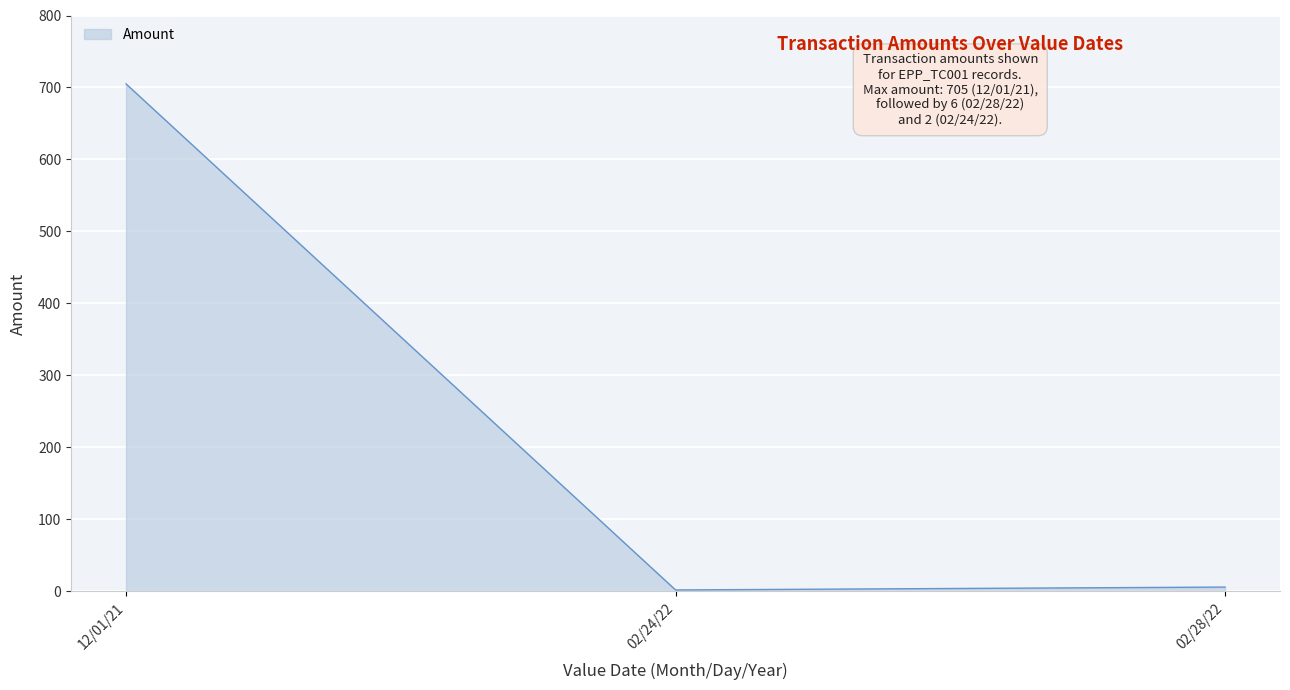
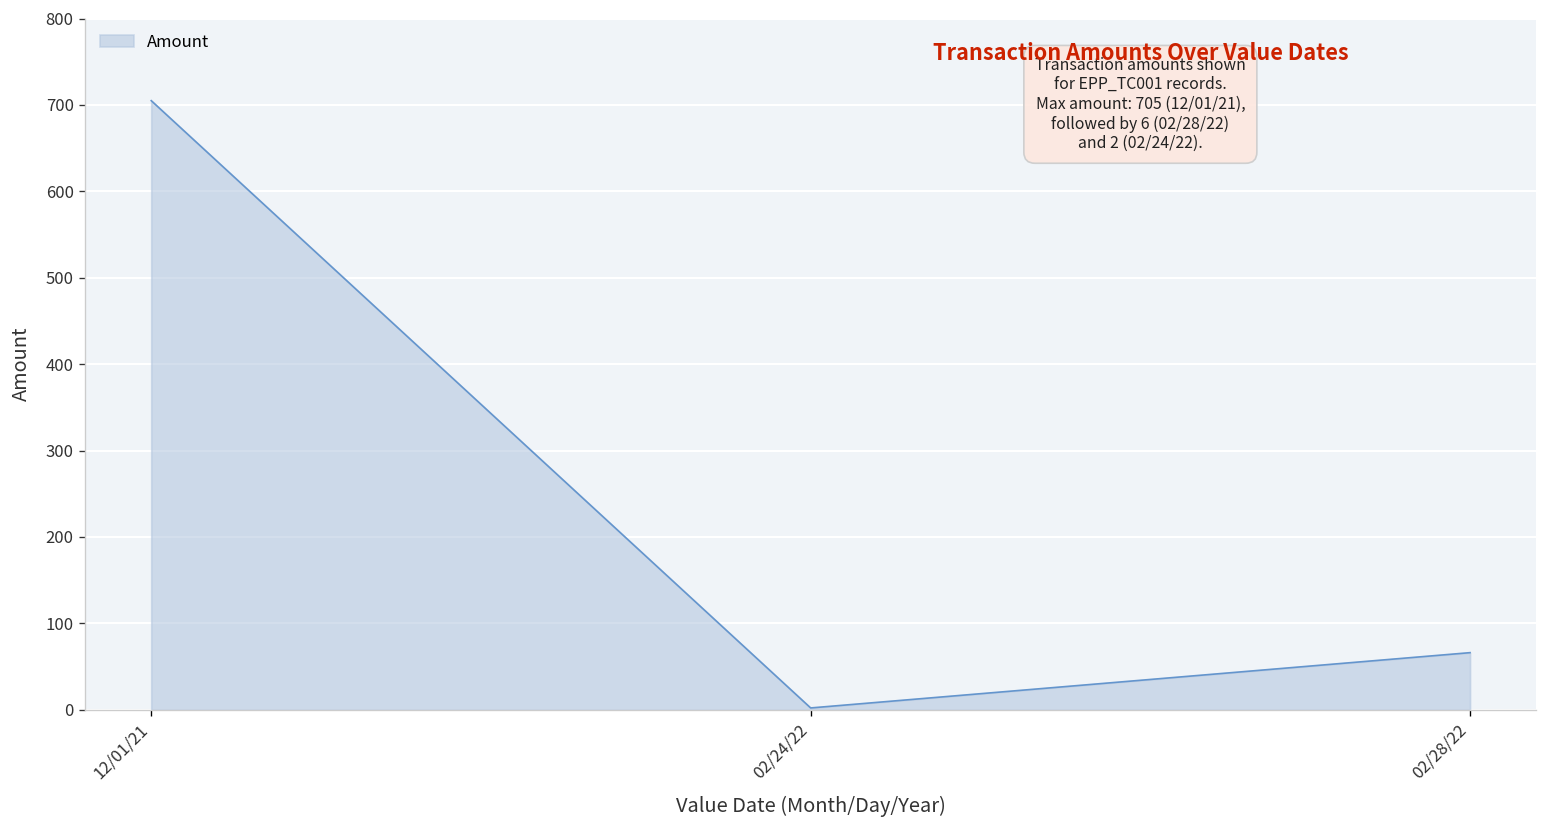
02/28/22: 10 -> 70
